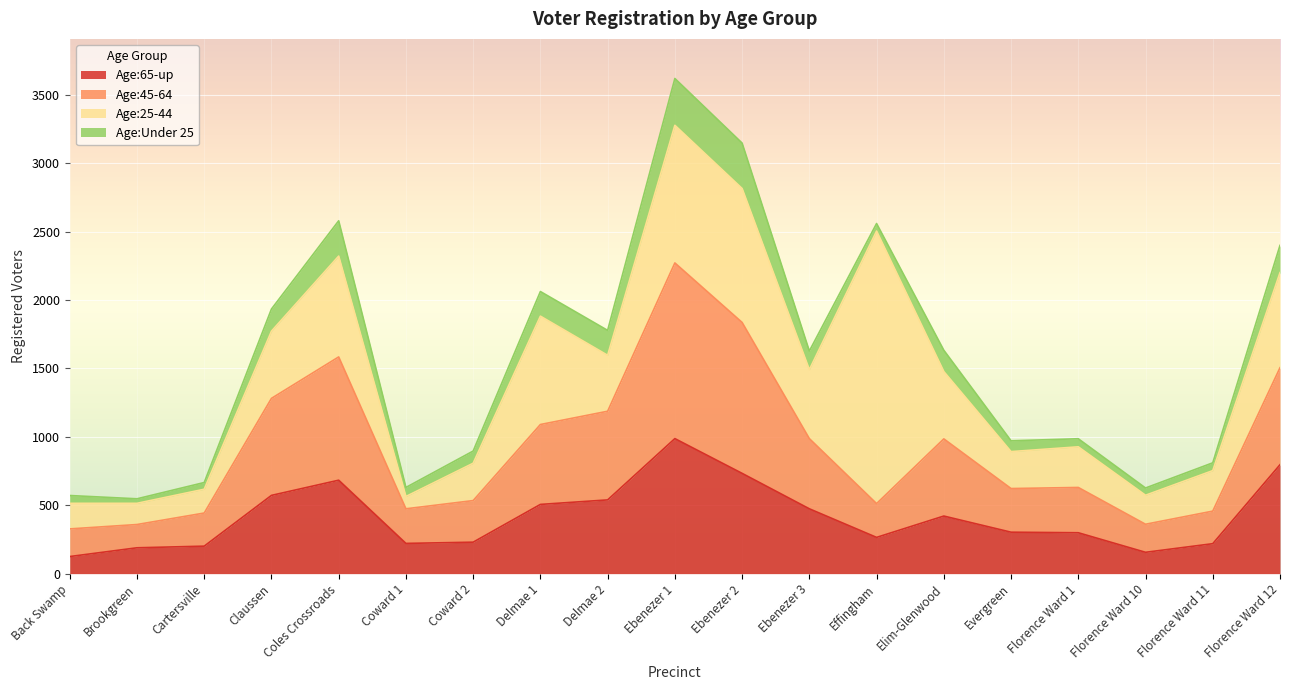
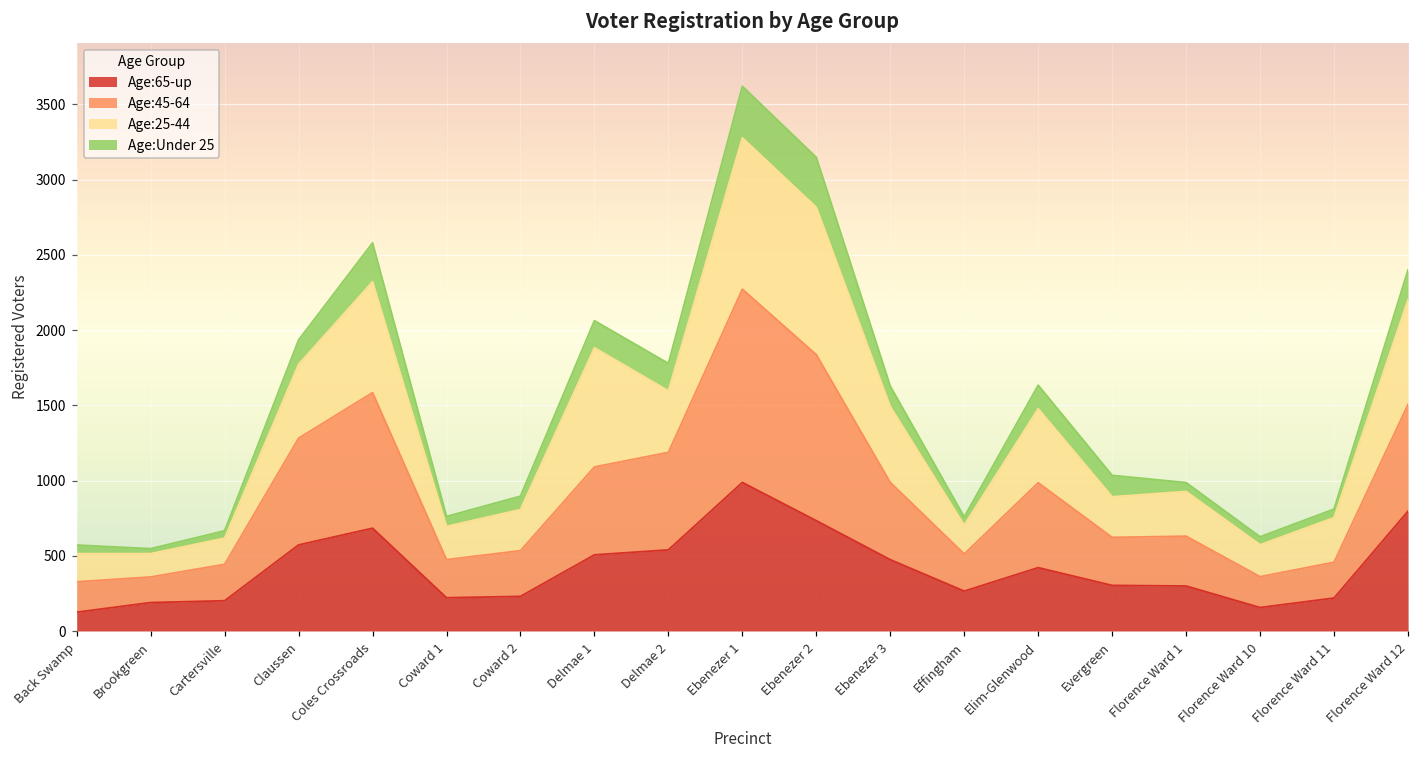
Age:25-44, Coward 1: 90 -> 220
Age:25-44, Effingham: 1990 -> 190
Age:Under 25, Evergreen: 80 -> 140
